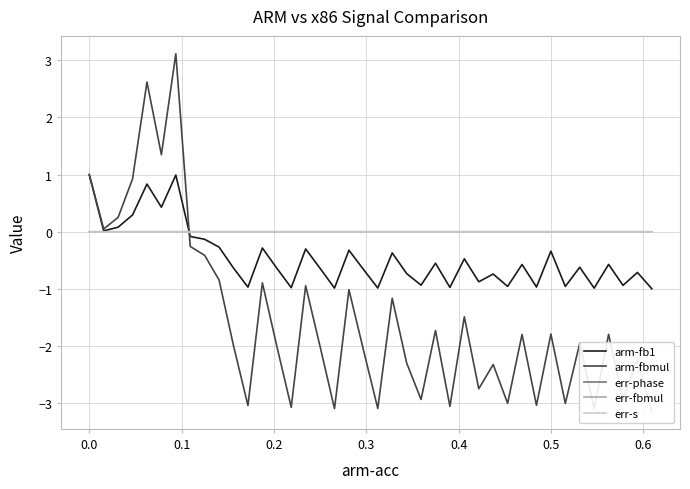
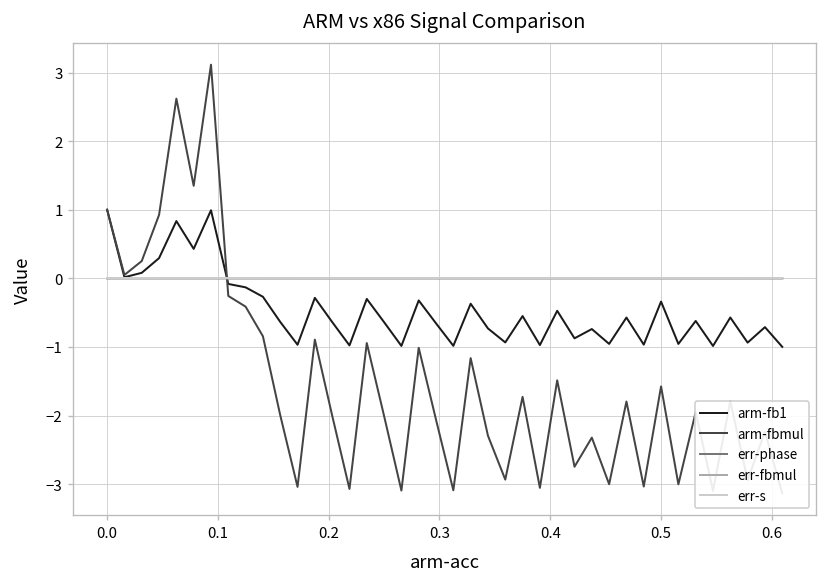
arm-fbmul, 0.5: -1.8 -> -1.6
